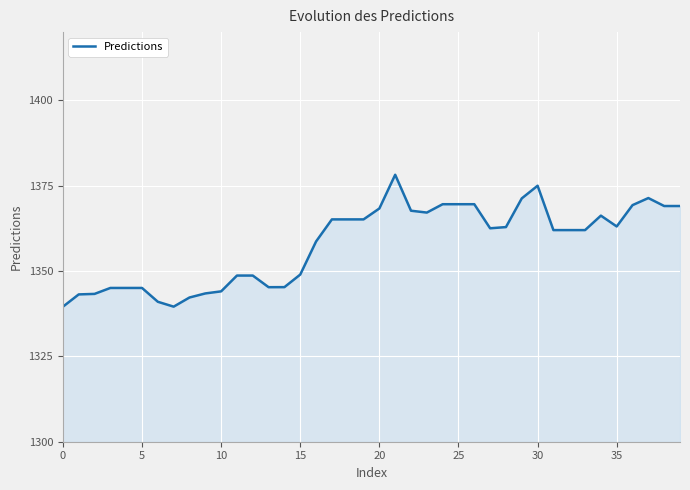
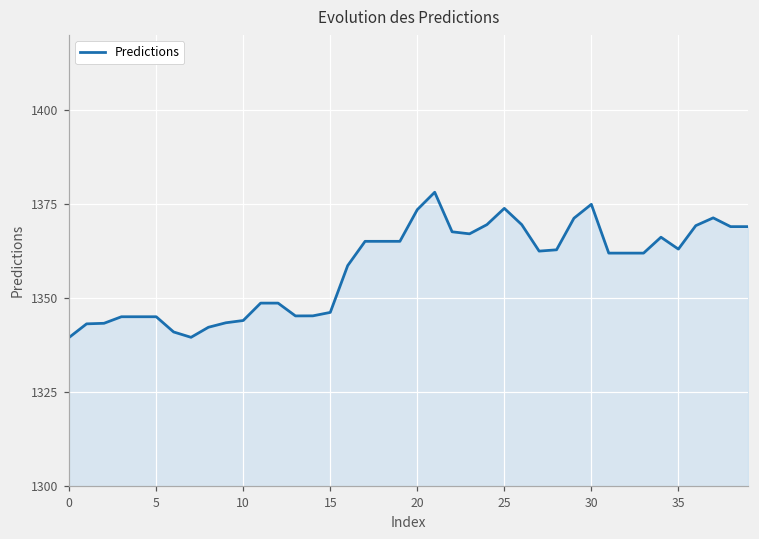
15: 1349 -> 1346
20: 1368 -> 1374
25: 1370 -> 1374
